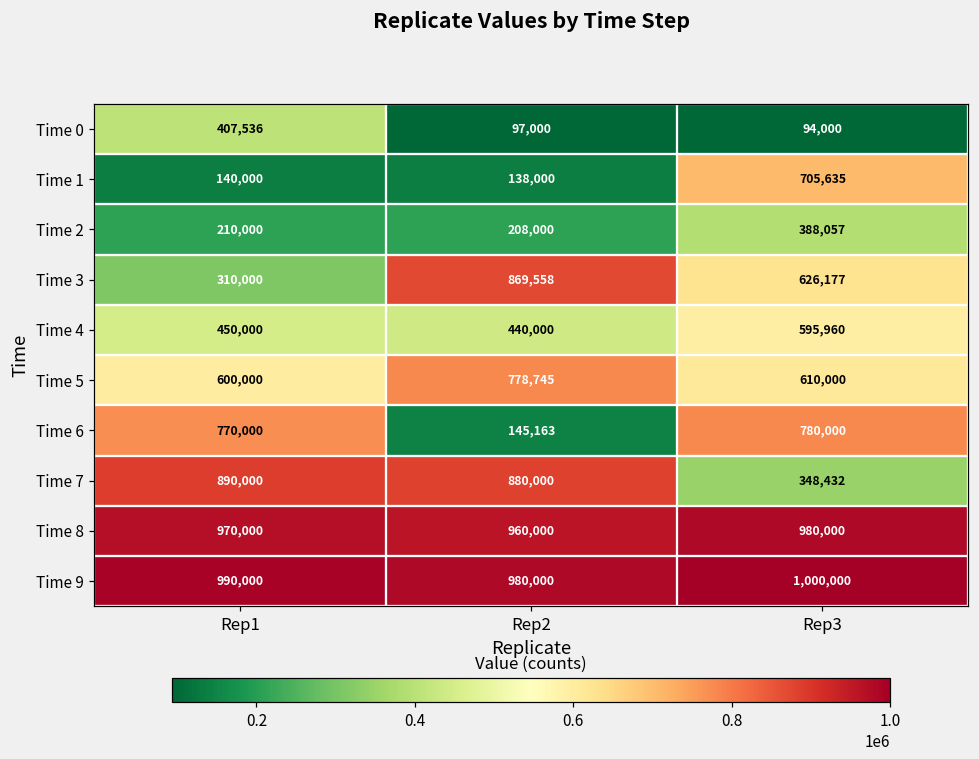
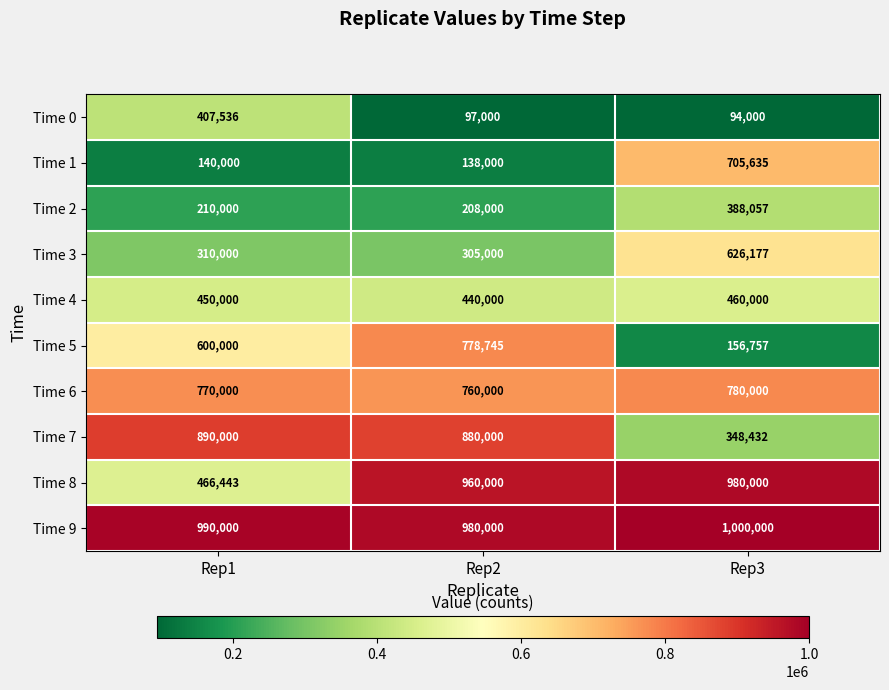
Time 3, Rep2: 869,558 -> 305,000
Time 4, Rep3: 595,960 -> 460,000
Time 5, Rep3: 610,000 -> 156,757
Time 6, Rep2: 145,163 -> 760,000
Time 8, Rep1: 970,000 -> 466,443
